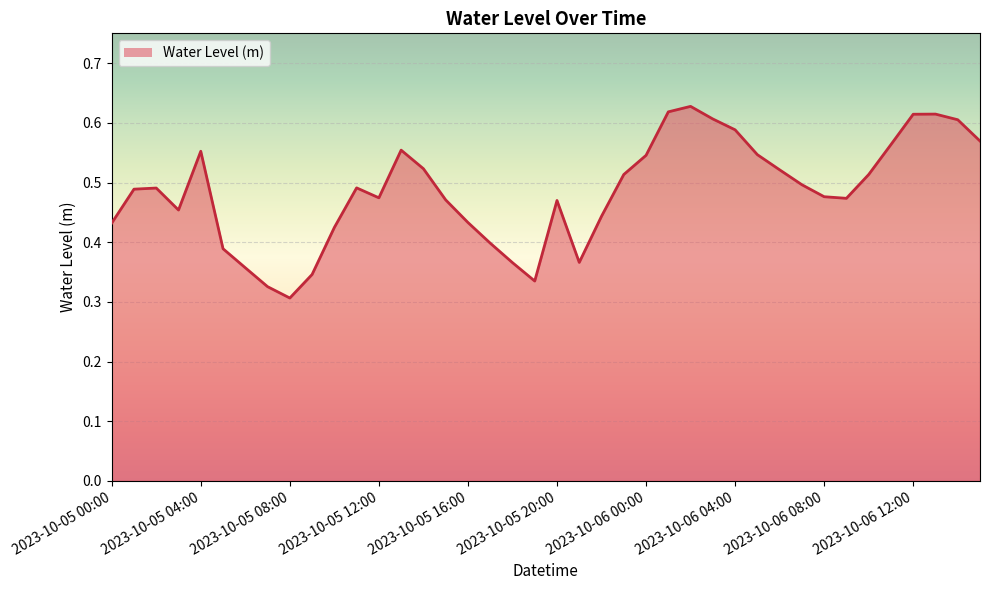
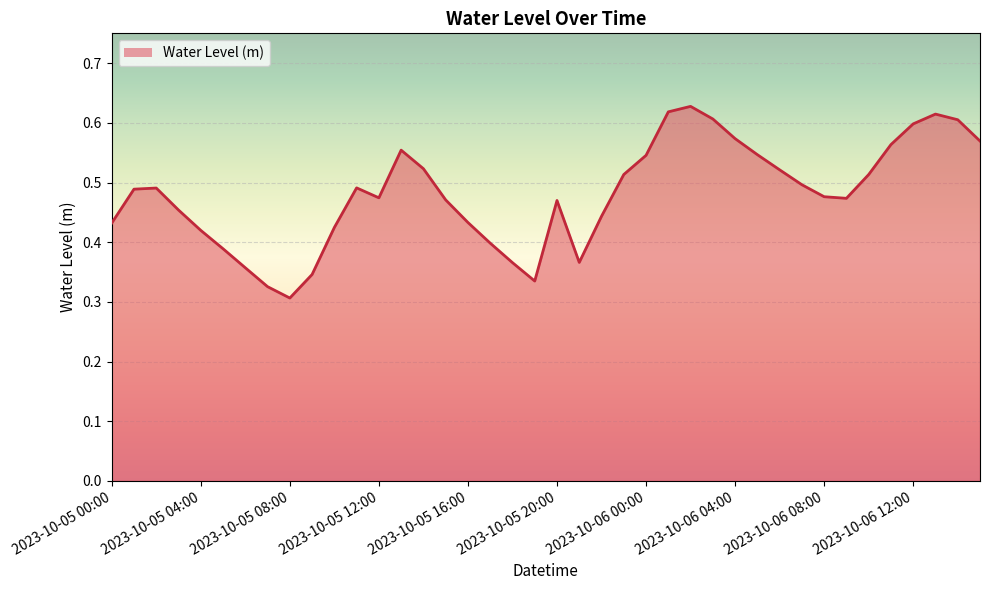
2023-10-05 04:00: 0.55 -> 0.42
2023-10-06 04:00: 0.59 -> 0.57
2023-10-06 12:00: 0.61 -> 0.60
